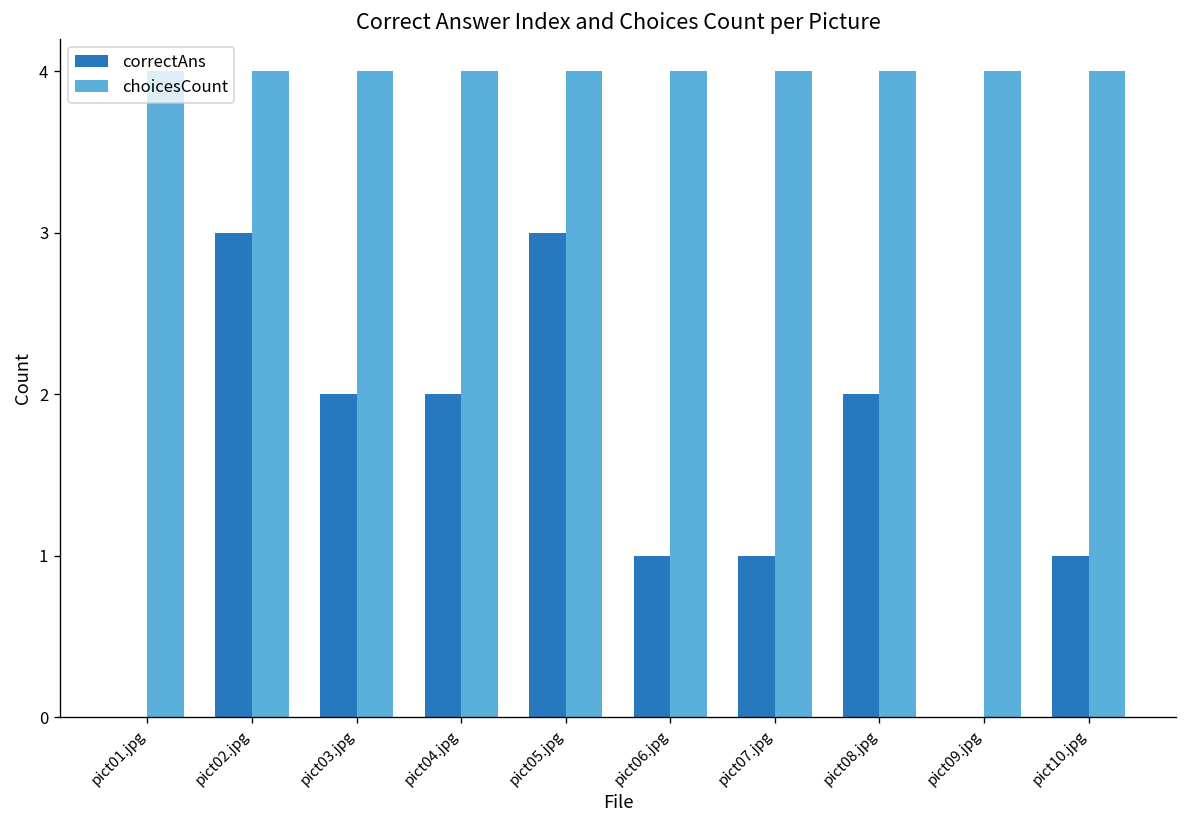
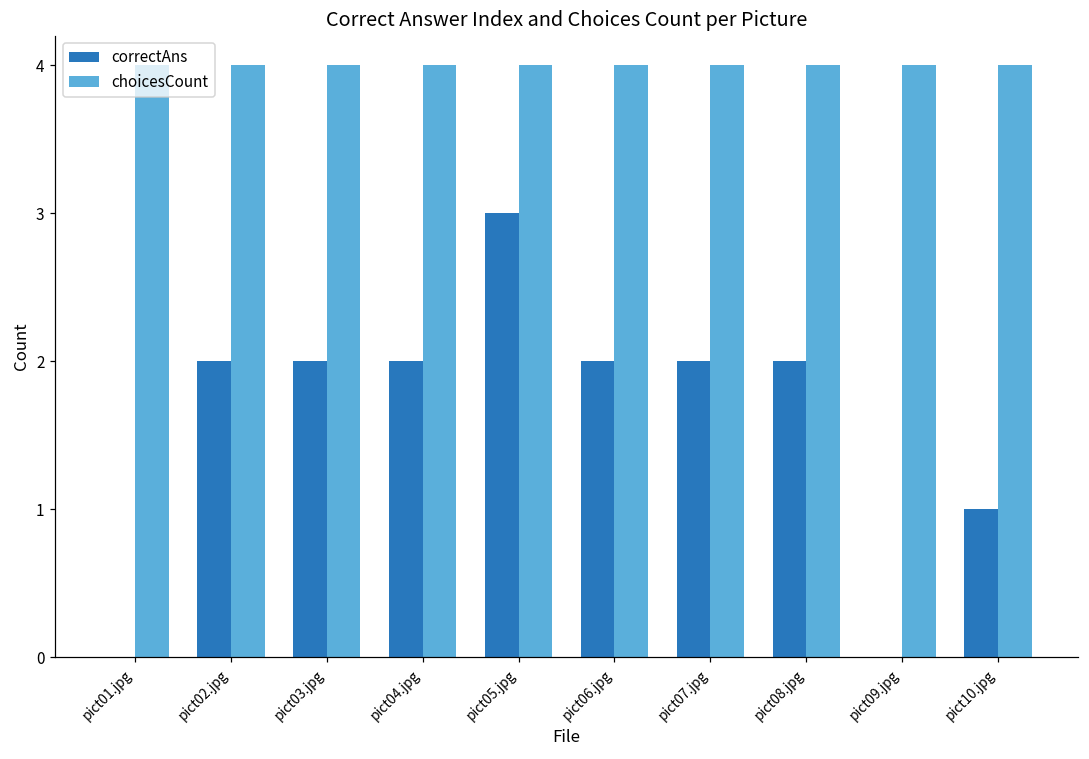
correctAns, pict02.jpg: 3 -> 2
correctAns, pict06.jpg: 1 -> 2
correctAns, pict07.jpg: 1 -> 2
